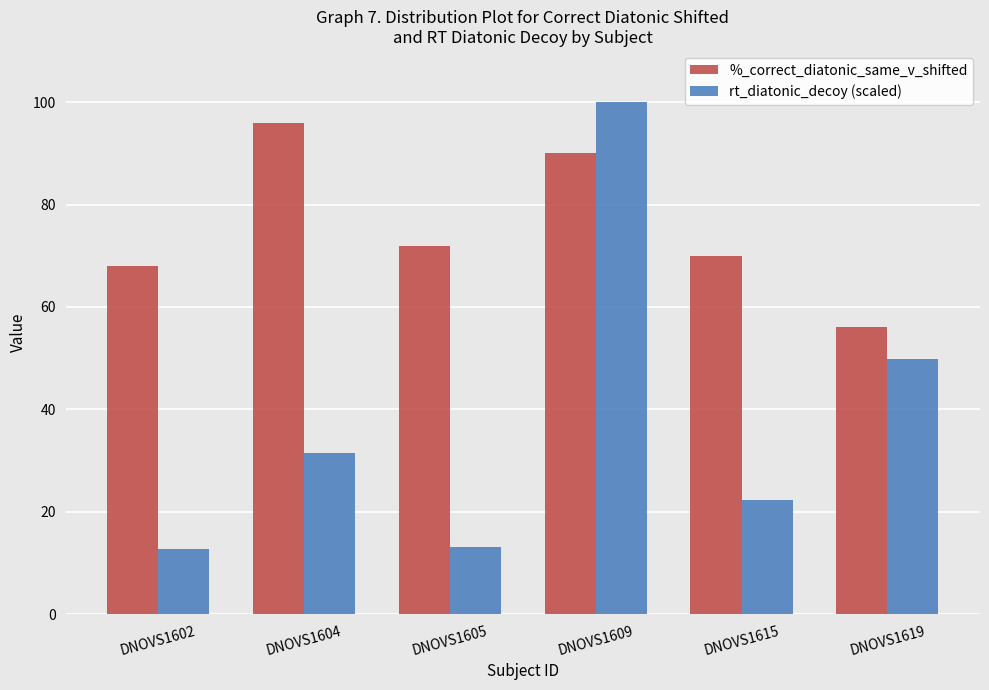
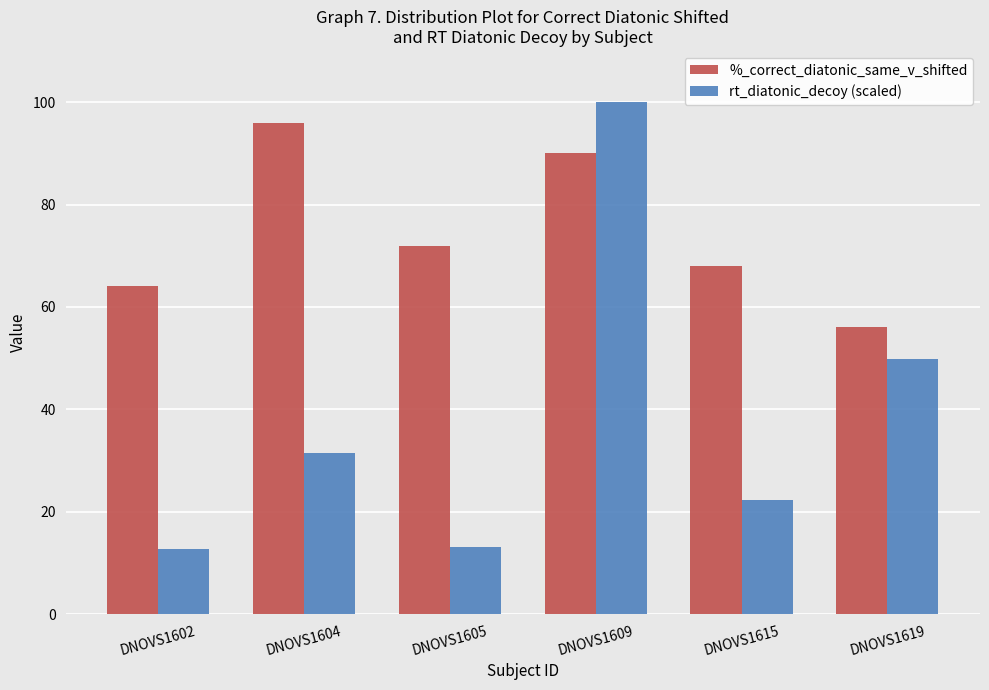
%_correct_diatonic_same_v_shifted, DNOVS1602: 68 -> 64
%_correct_diatonic_same_v_shifted, DNOVS1615: 70 -> 68
